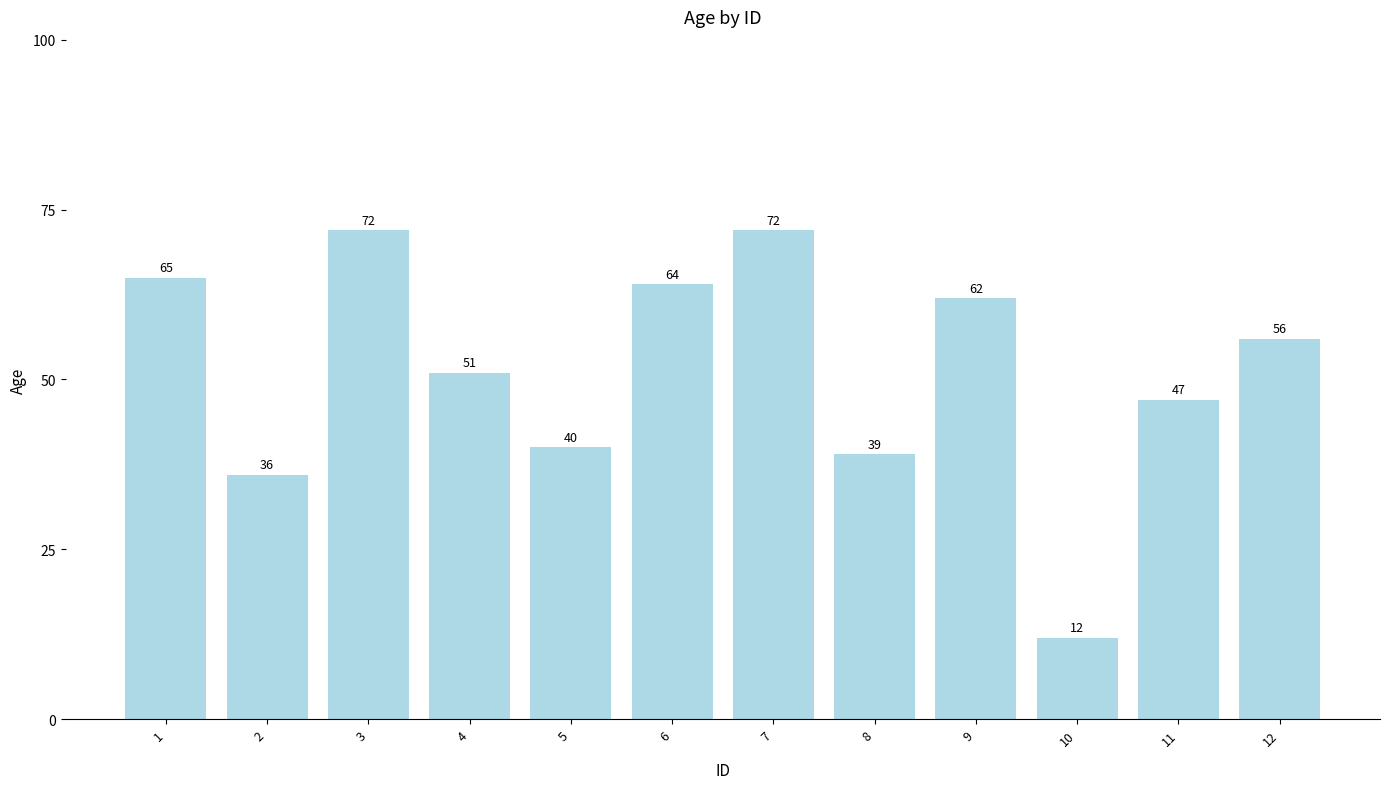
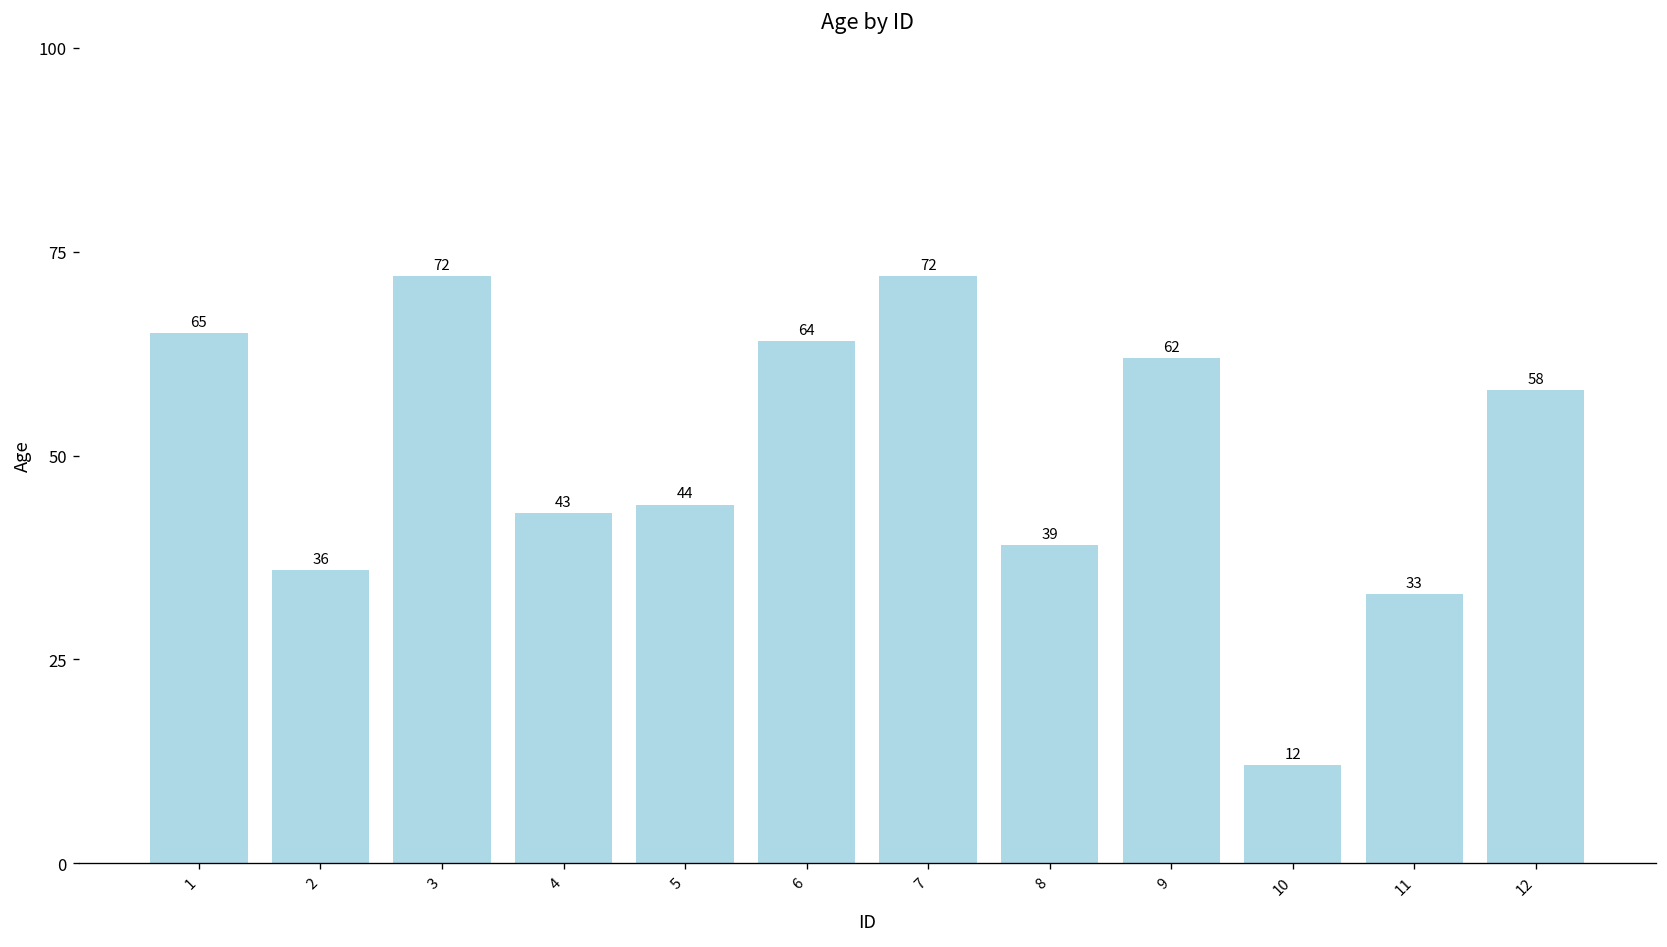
4: 51 -> 43
5: 40 -> 44
11: 47 -> 33
12: 56 -> 58
